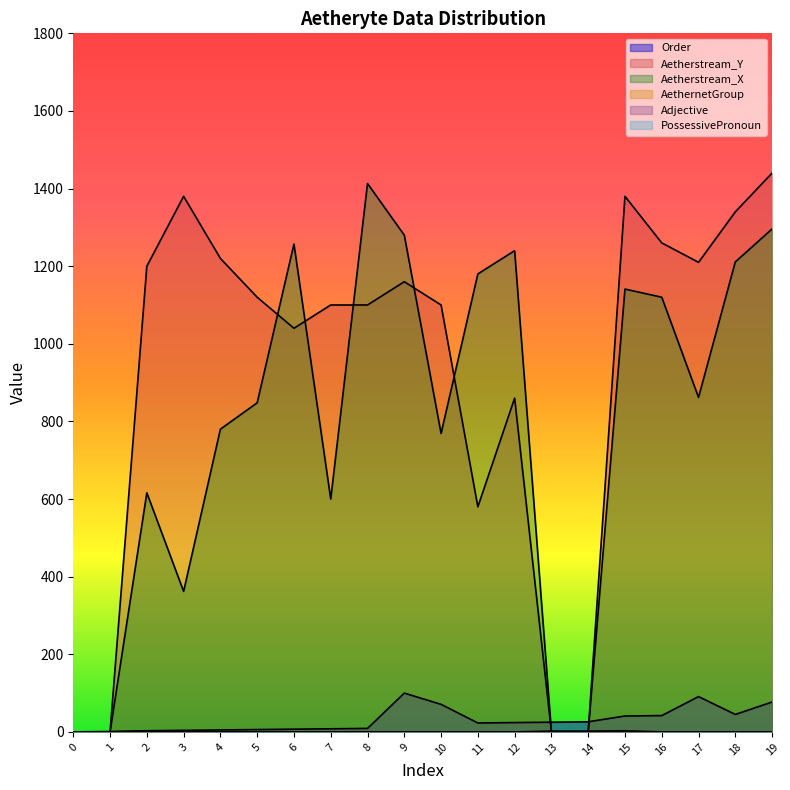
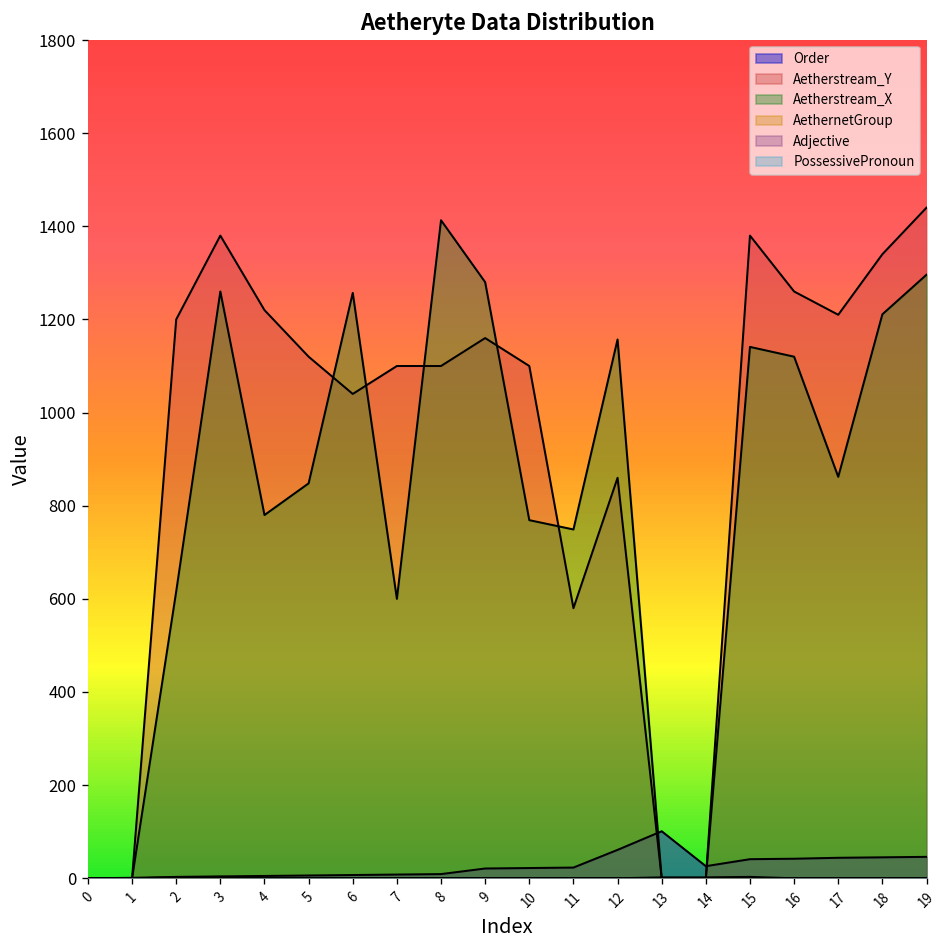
Aetherstream_X, 3: 360 -> 1260
Order, 9: 100 -> 20
Order, 10: 70 -> 20
Aetherstream_X, 11: 1180 -> 750
Order, 12: 20 -> 60
Aetherstream_X, 12: 1240 -> 1160
Order, 13: 30 -> 100
Order, 17: 90 -> 40
Order, 19: 80 -> 50
